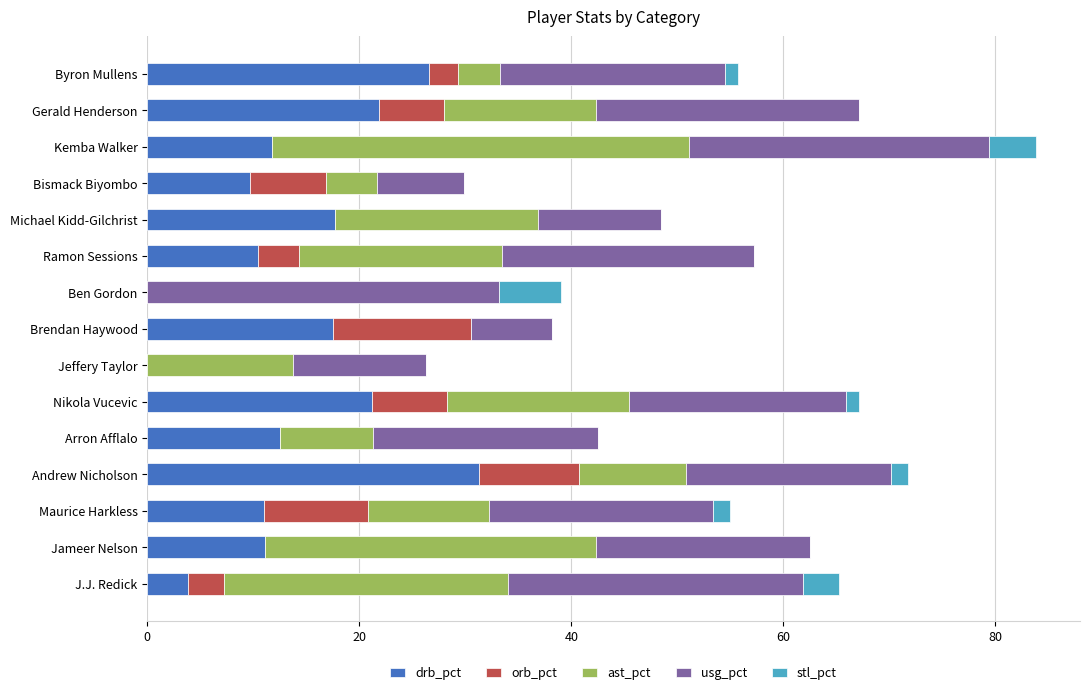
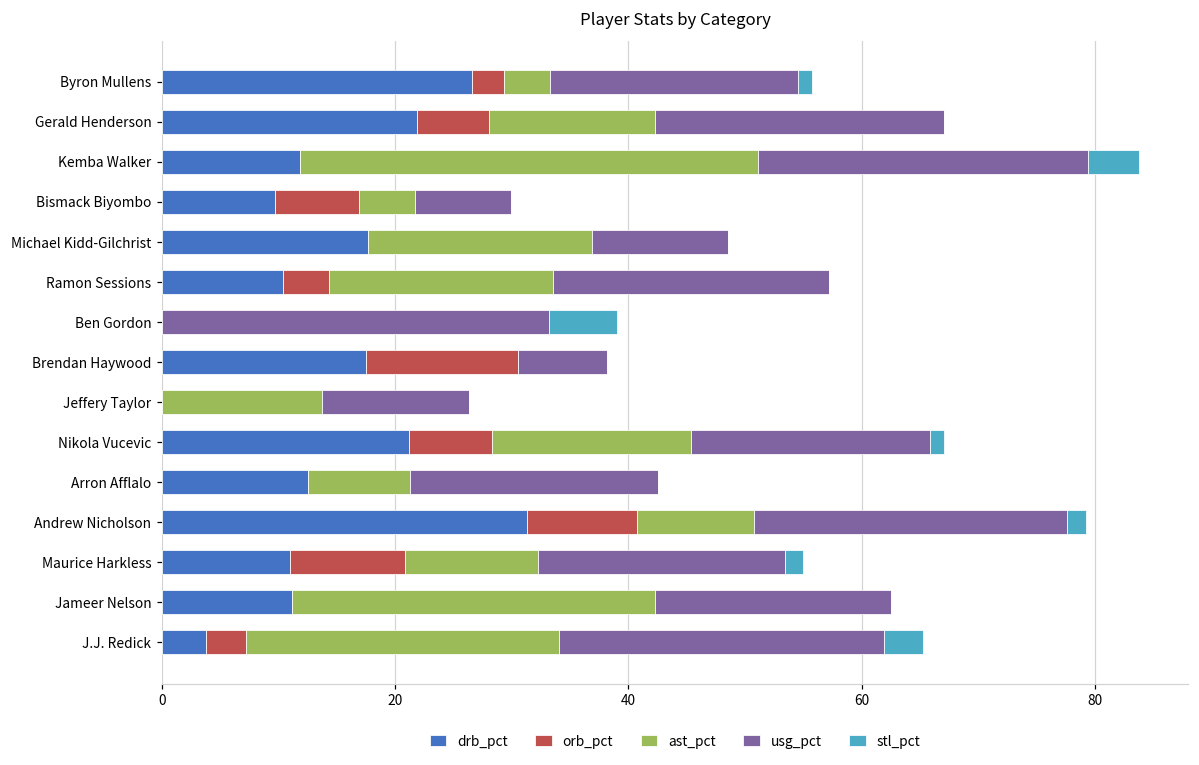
usg_pct, Andrew Nicholson: 19.4 -> 26.8
